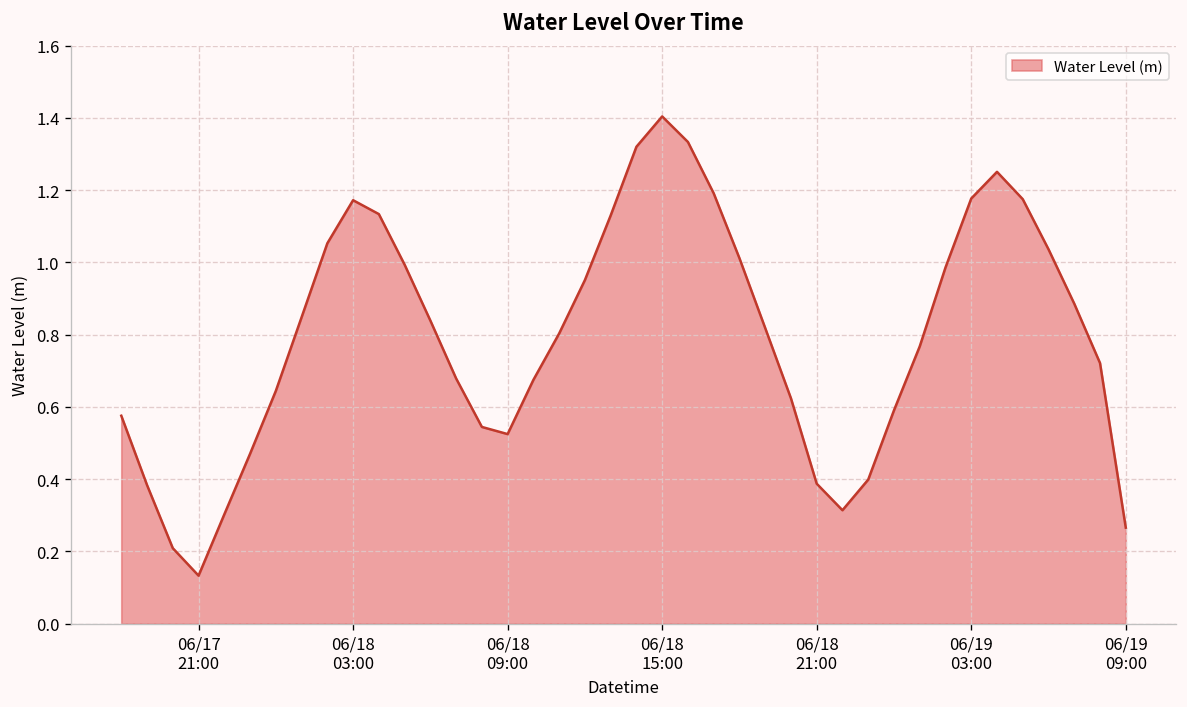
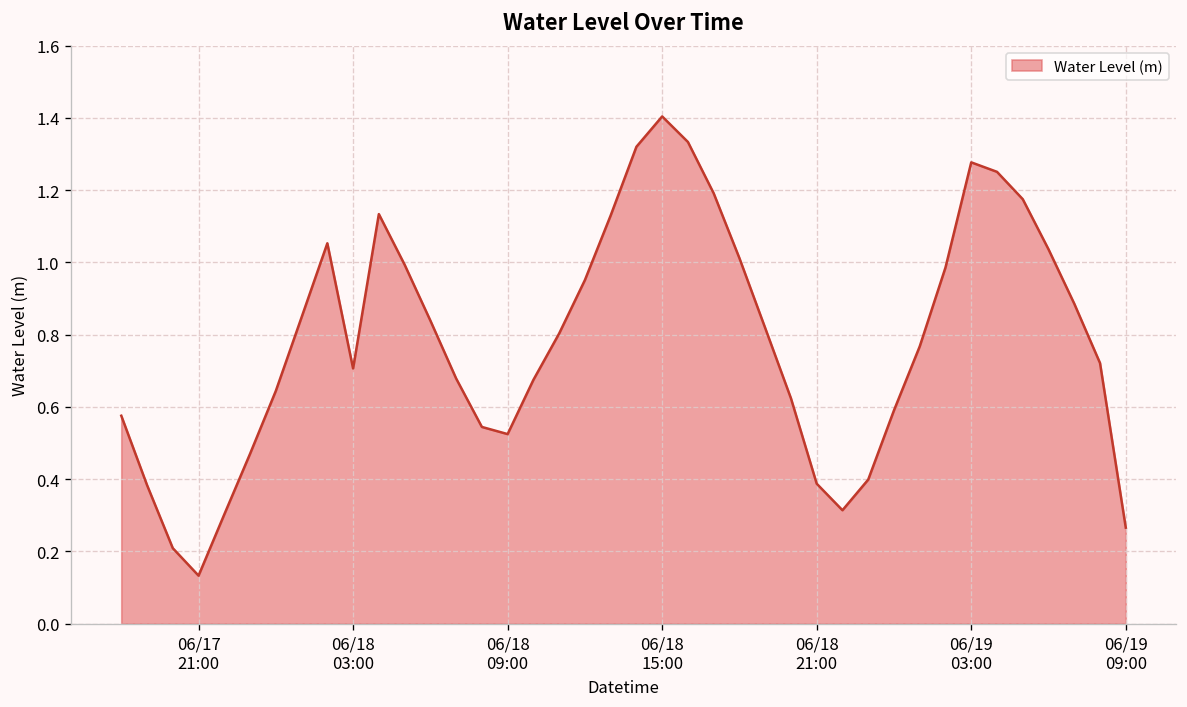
06/18 03:00: 1.17 -> 0.71
06/19 03:00: 1.18 -> 1.28
